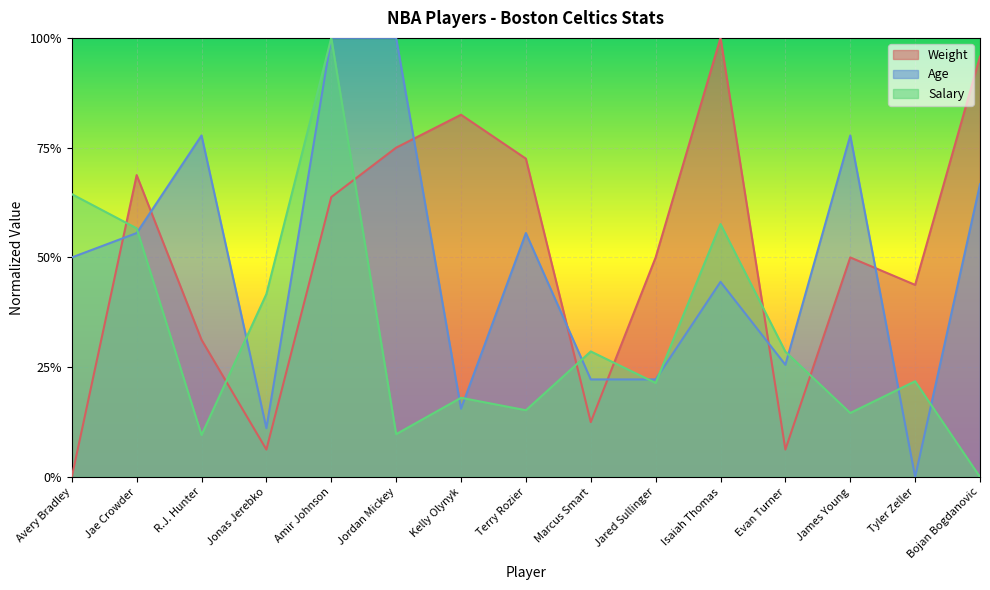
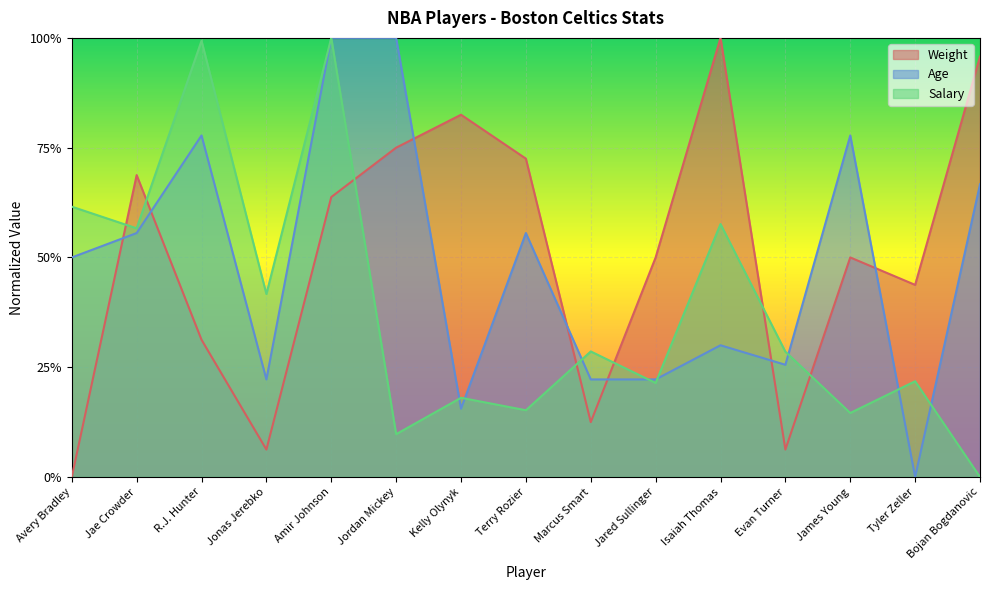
Salary, Avery Bradley: 64% -> 62%
Salary, R.J. Hunter: 10% -> 99%
Age, Jonas Jerebko: 11% -> 22%
Age, Isaiah Thomas: 44% -> 30%
